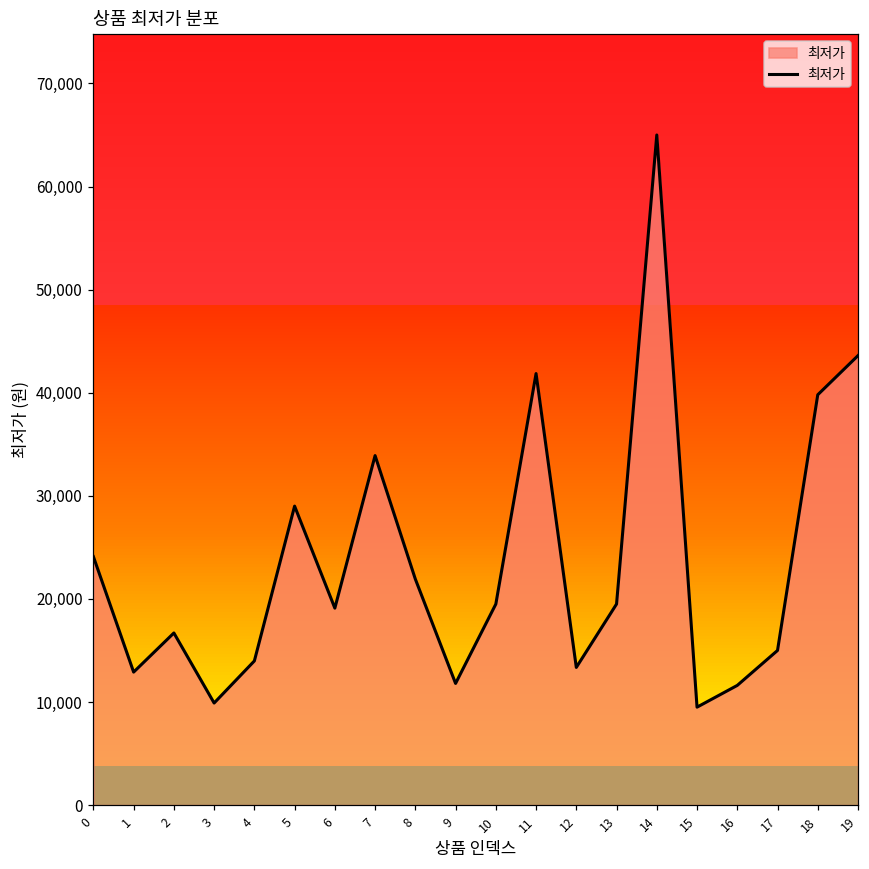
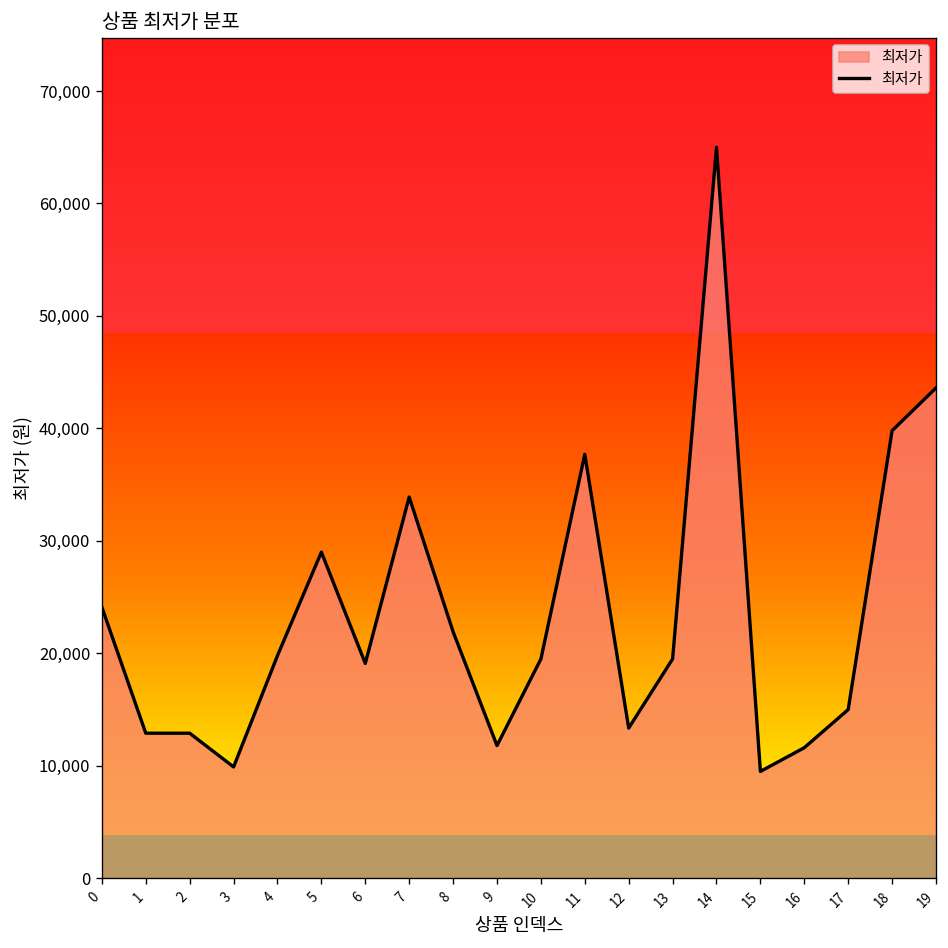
2: 17,000 -> 13,000
4: 14,000 -> 20,000
11: 42,000 -> 38,000
